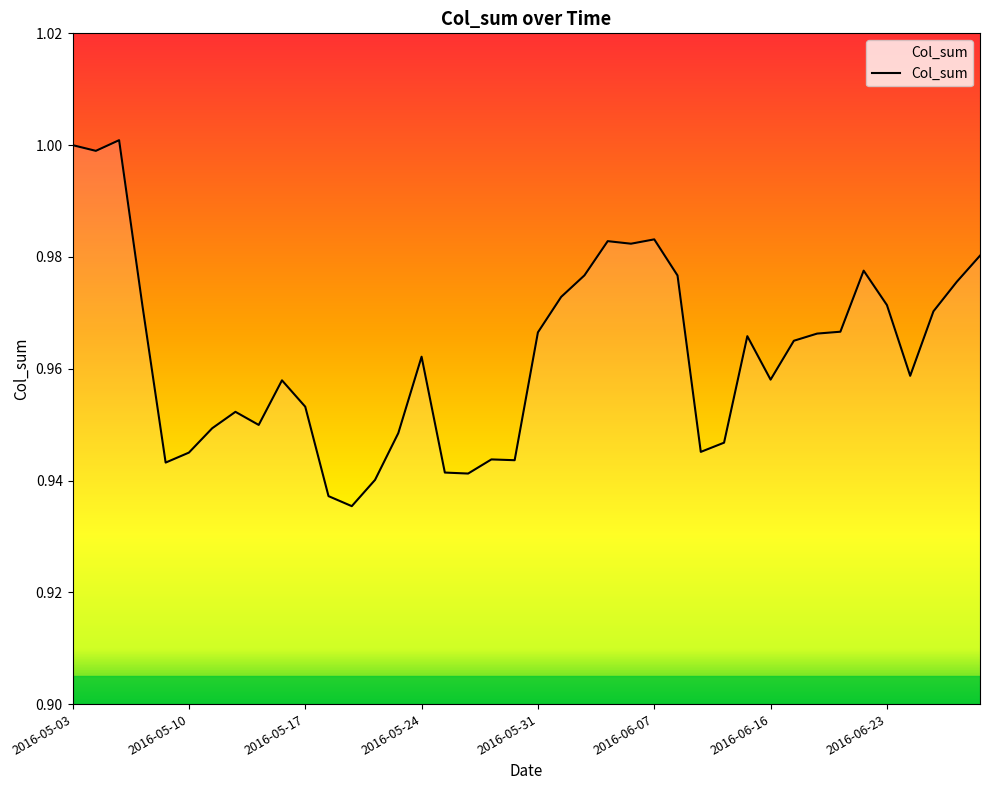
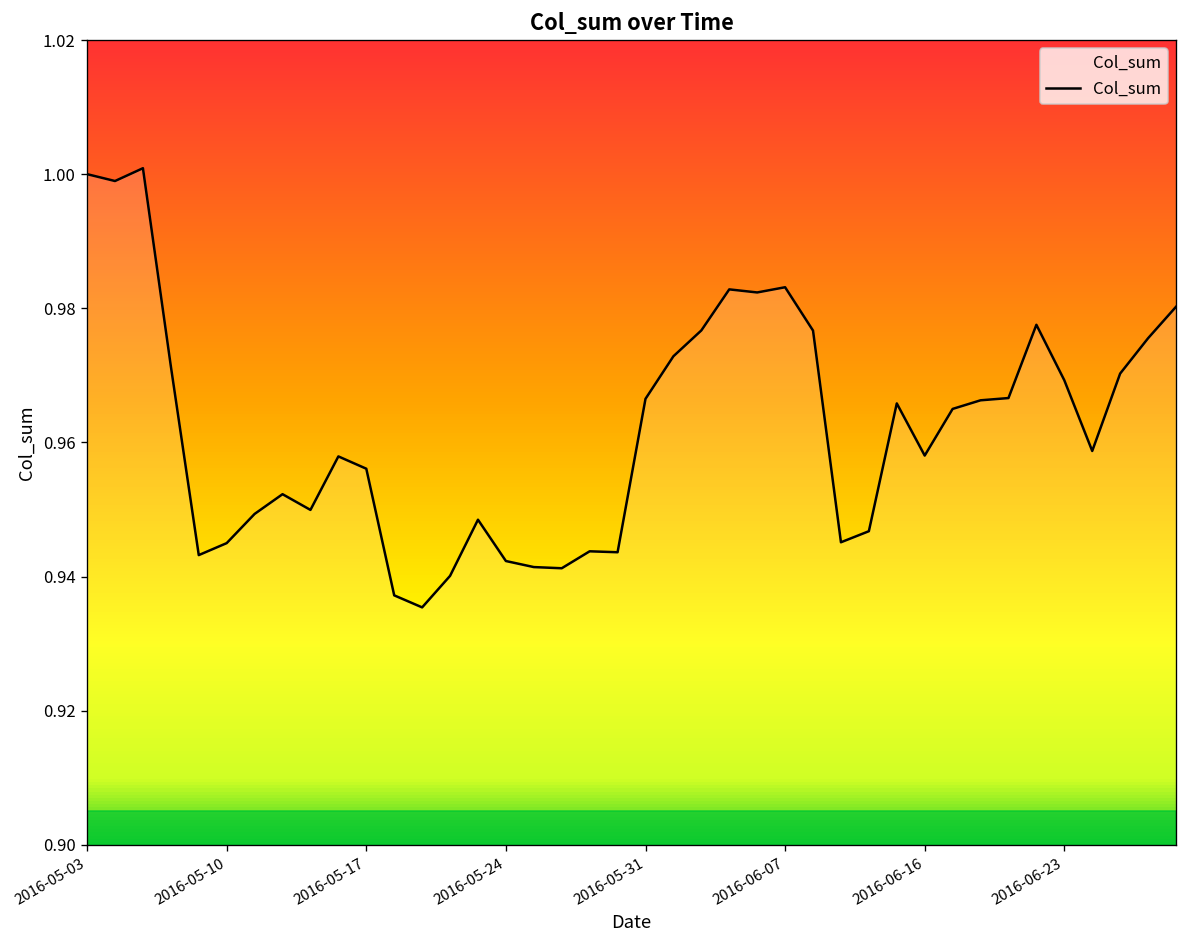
2016-05-17: 0.953 -> 0.956
2016-05-24: 0.962 -> 0.942
2016-06-23: 0.971 -> 0.969
